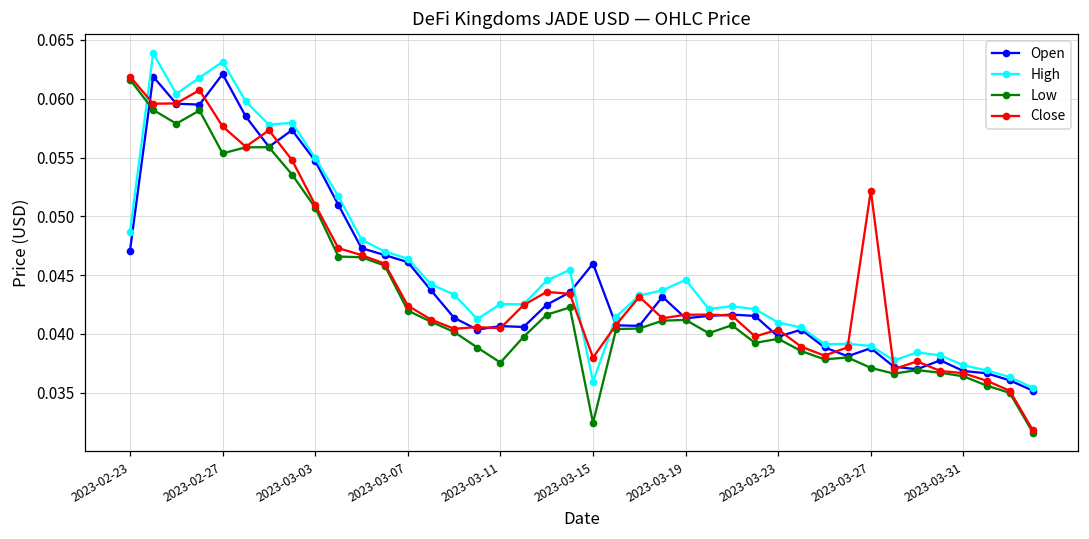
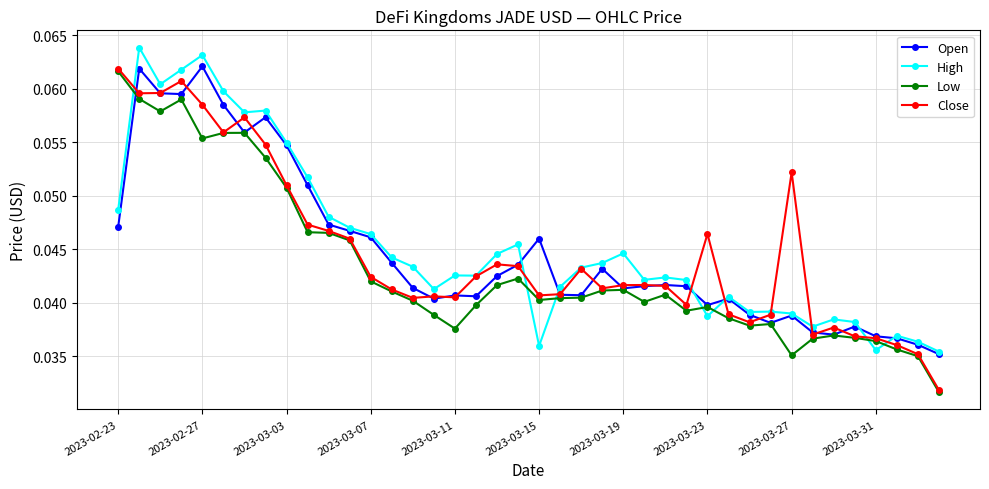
Close, 2023-02-27: 0.0576 -> 0.0585
Low, 2023-03-15: 0.0324 -> 0.0402
Close, 2023-03-15: 0.0380 -> 0.0407
High, 2023-03-23: 0.0410 -> 0.0387
Close, 2023-03-23: 0.0404 -> 0.0464
Low, 2023-03-27: 0.0371 -> 0.0351
High, 2023-03-31: 0.0373 -> 0.0355
